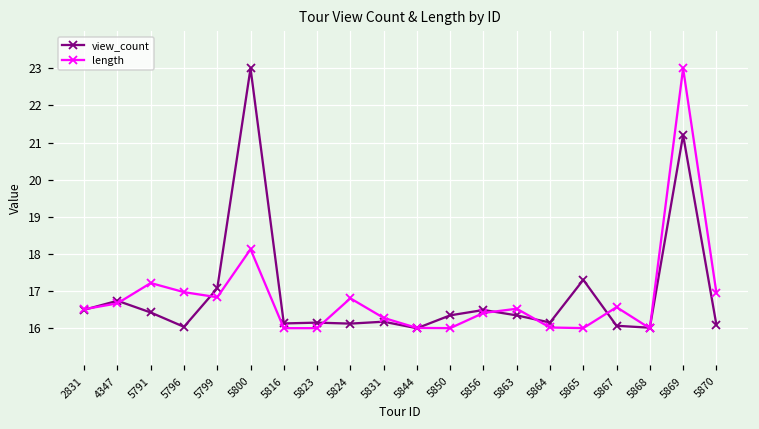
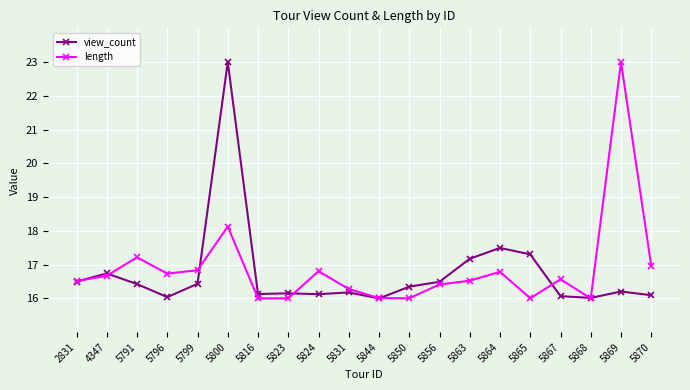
length, 5796: 17.0 -> 16.7
view_count, 5799: 17.1 -> 16.4
view_count, 5863: 16.3 -> 17.2
view_count, 5864: 16.2 -> 17.5
length, 5864: 16.0 -> 16.8
view_count, 5869: 21.2 -> 16.2
